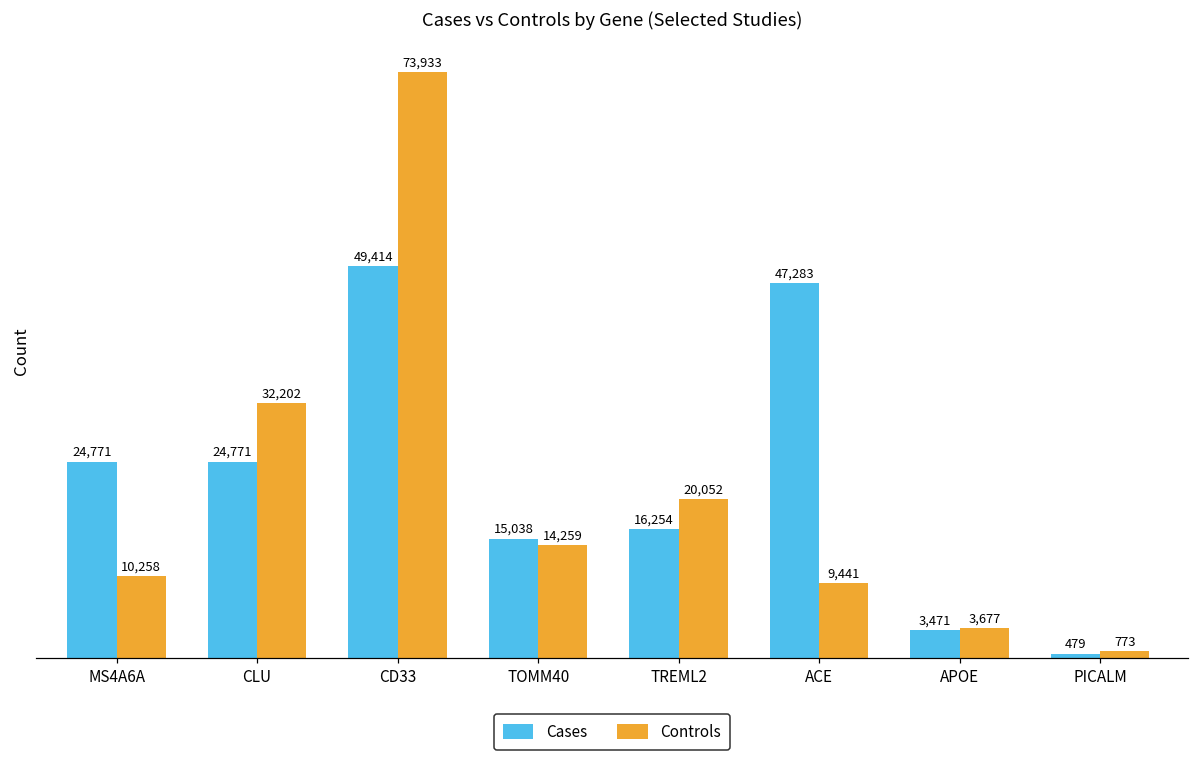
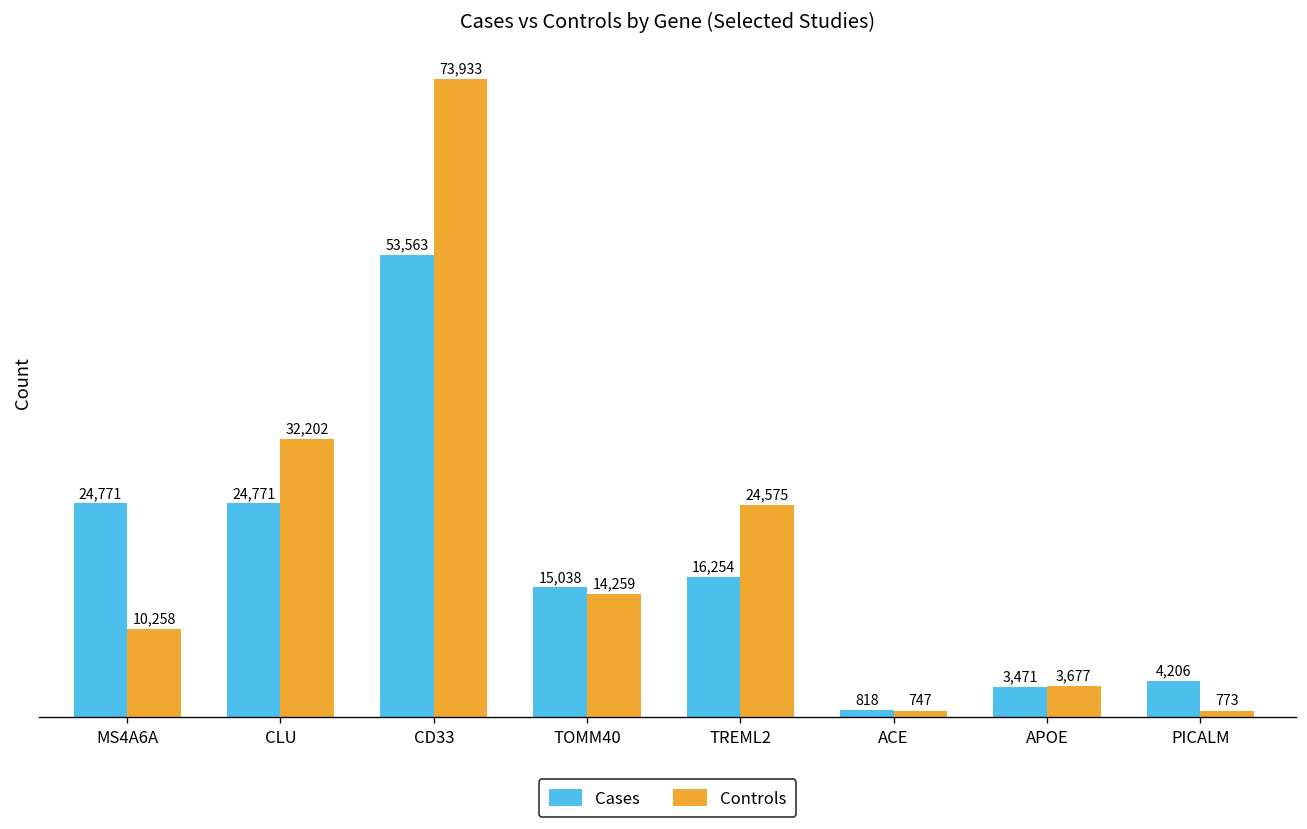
Cases, CD33: 49,414 -> 53,563
Controls, TREML2: 20,052 -> 24,575
Cases, ACE: 47,283 -> 818
Controls, ACE: 9,441 -> 747
Cases, PICALM: 479 -> 4,206
